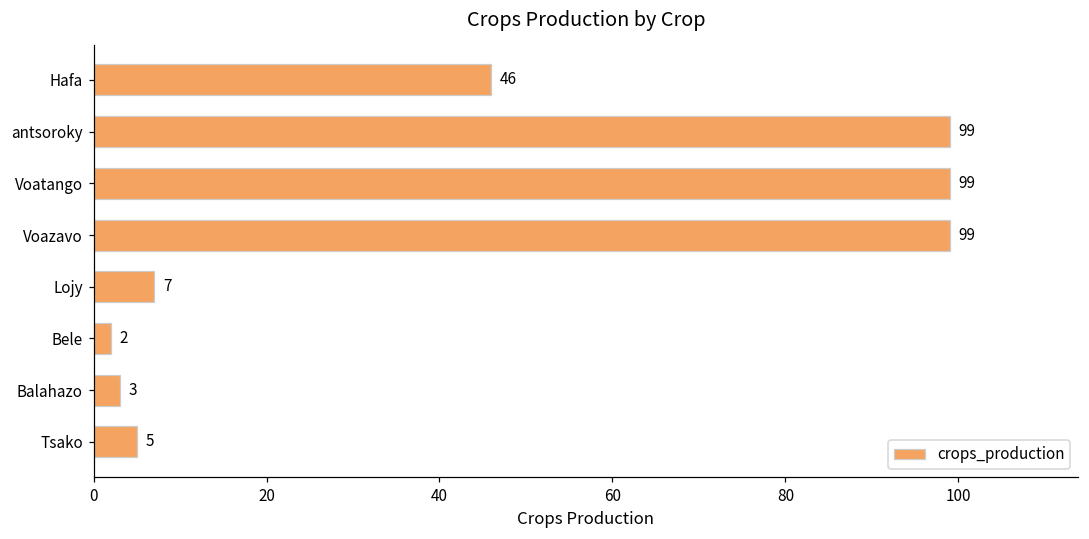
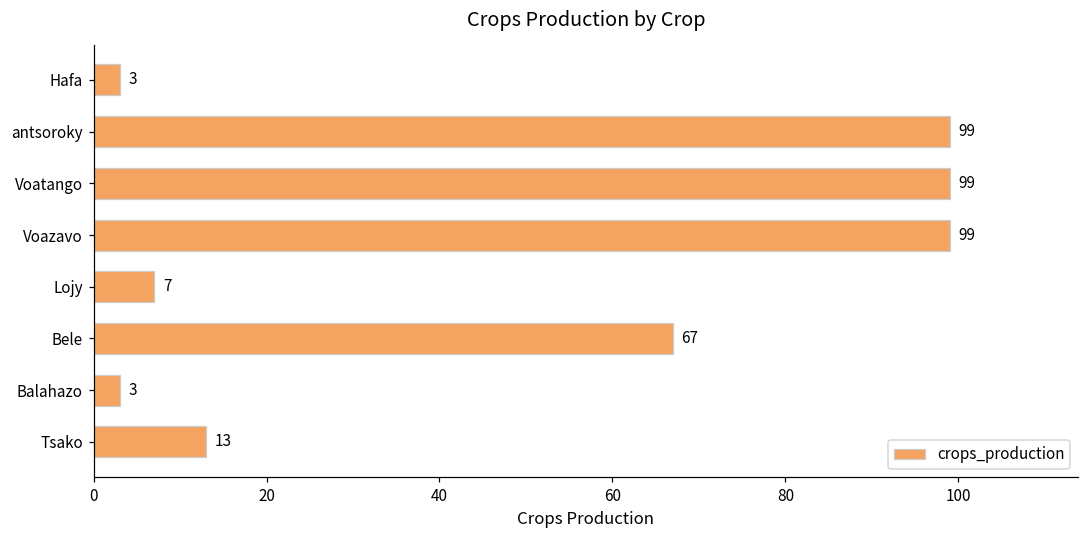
Hafa: 46 -> 3
Bele: 2 -> 67
Tsako: 5 -> 13
